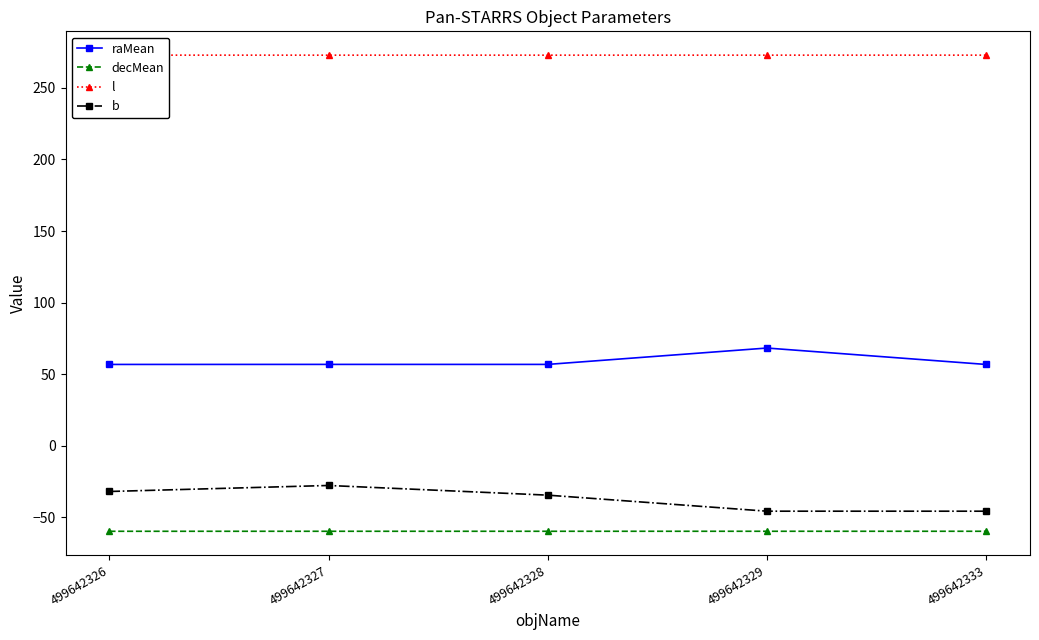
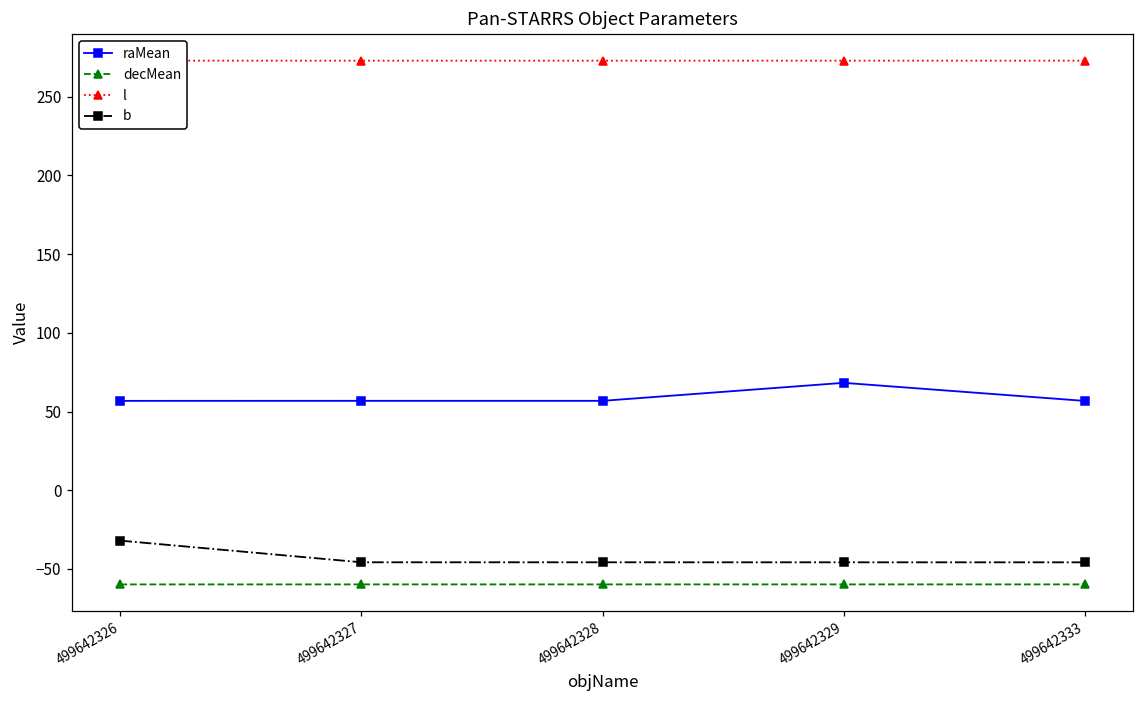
b, 499642327: -28 -> -46
b, 499642328: -35 -> -46
